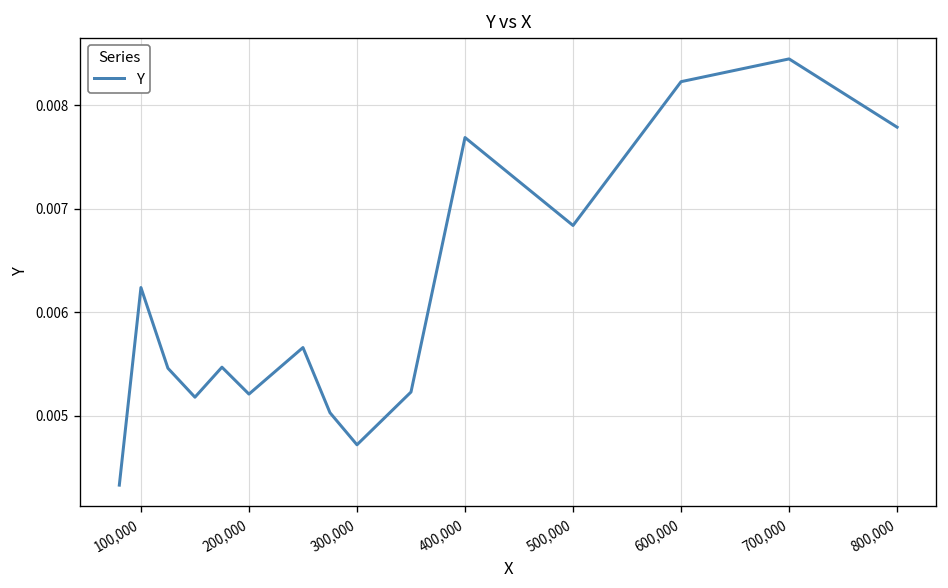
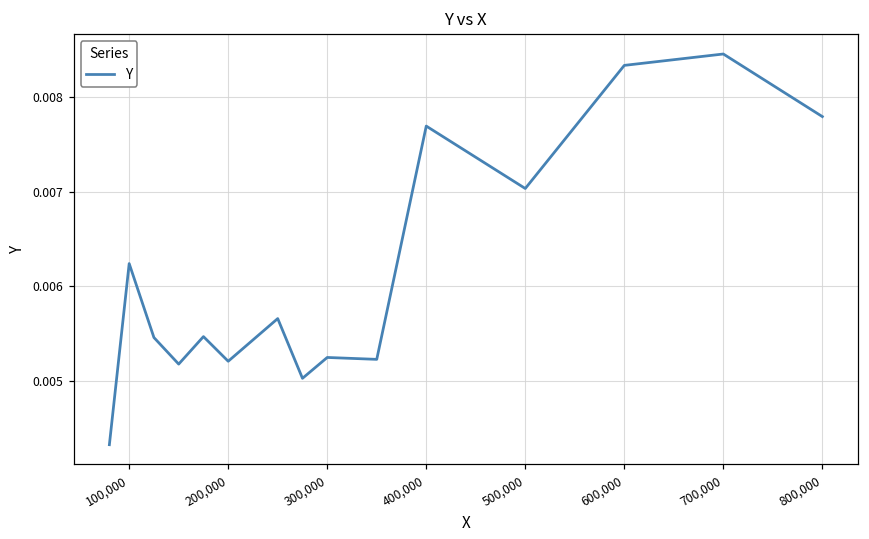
300,000: 0.0047 -> 0.0053
500,000: 0.0068 -> 0.0070
600,000: 0.0082 -> 0.0083
